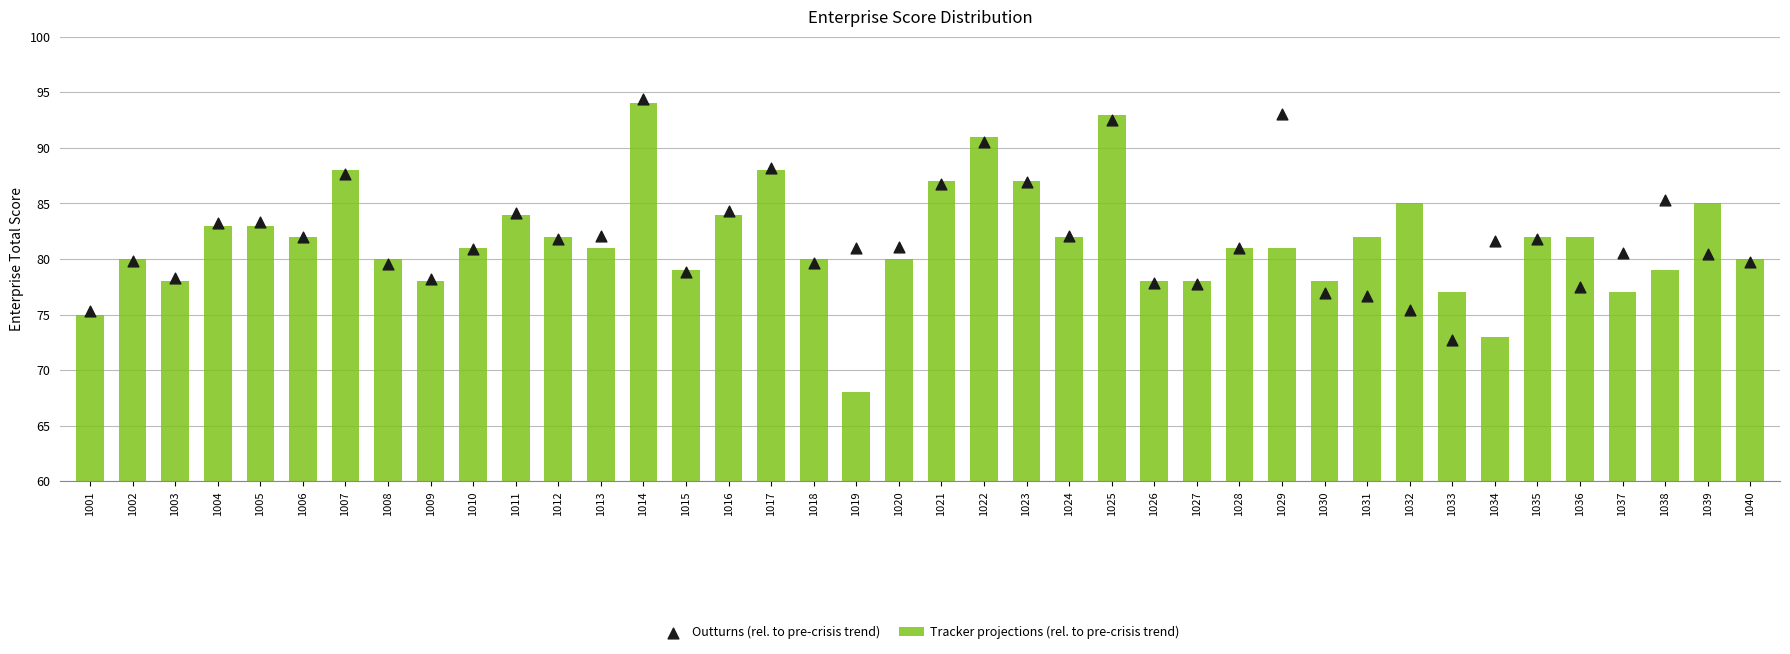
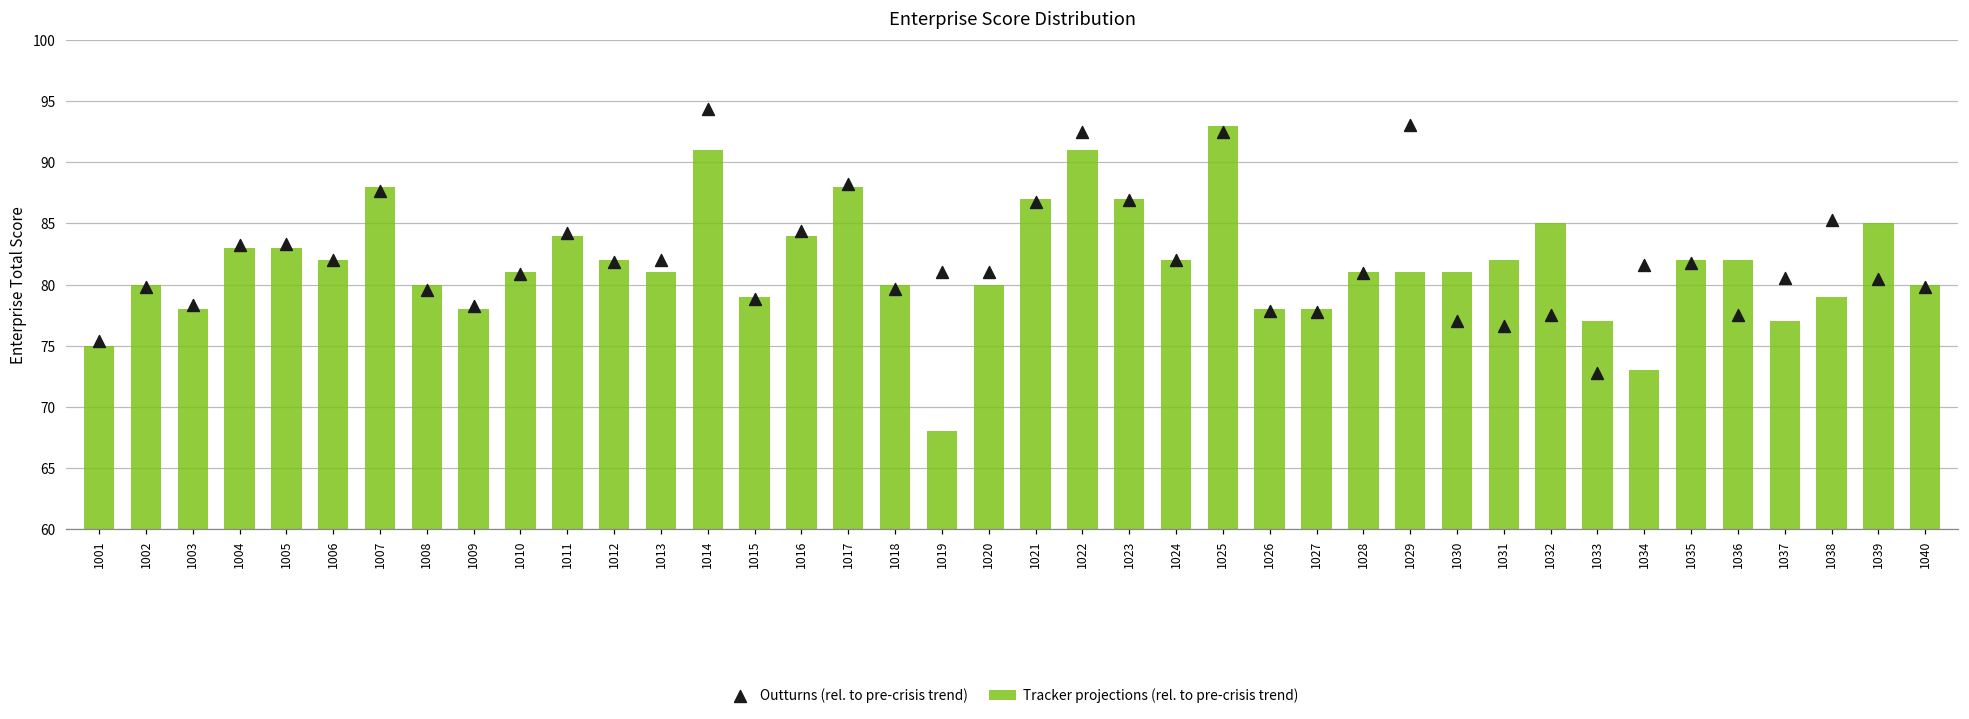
Tracker projections (rel. to pre-crisis trend), 1014: 94 -> 91
Outturns (rel. to pre-crisis trend), 1022: 90.6 -> 92.5
Tracker projections (rel. to pre-crisis trend), 1030: 78 -> 81
Outturns (rel. to pre-crisis trend), 1032: 75.4 -> 77.5
